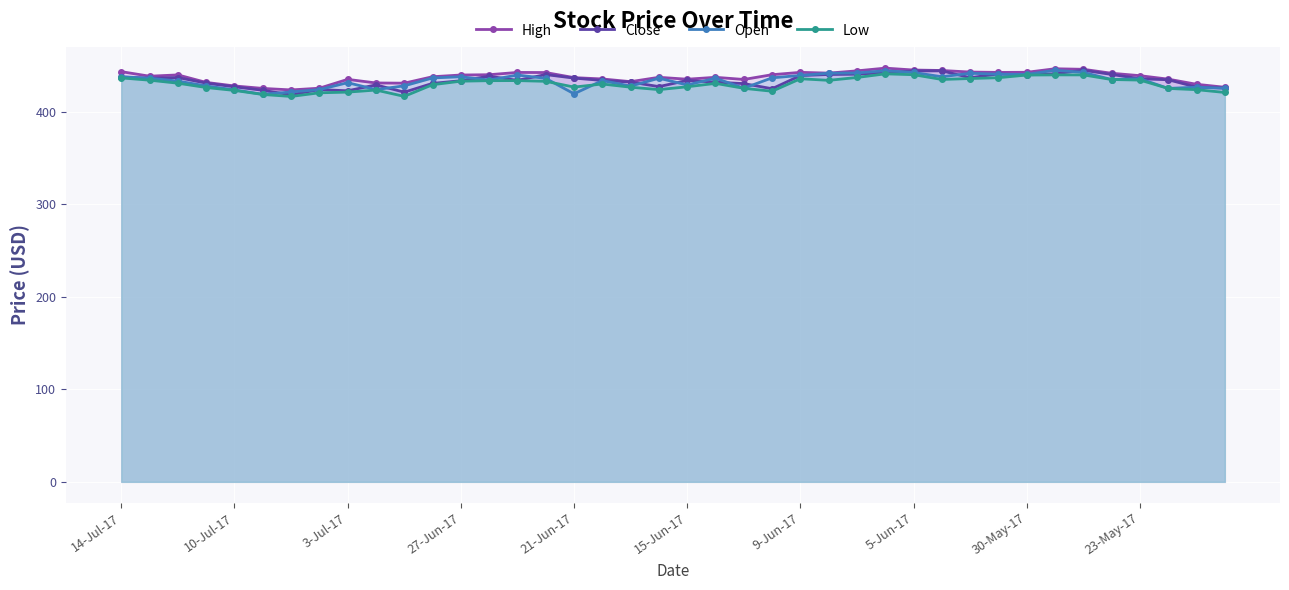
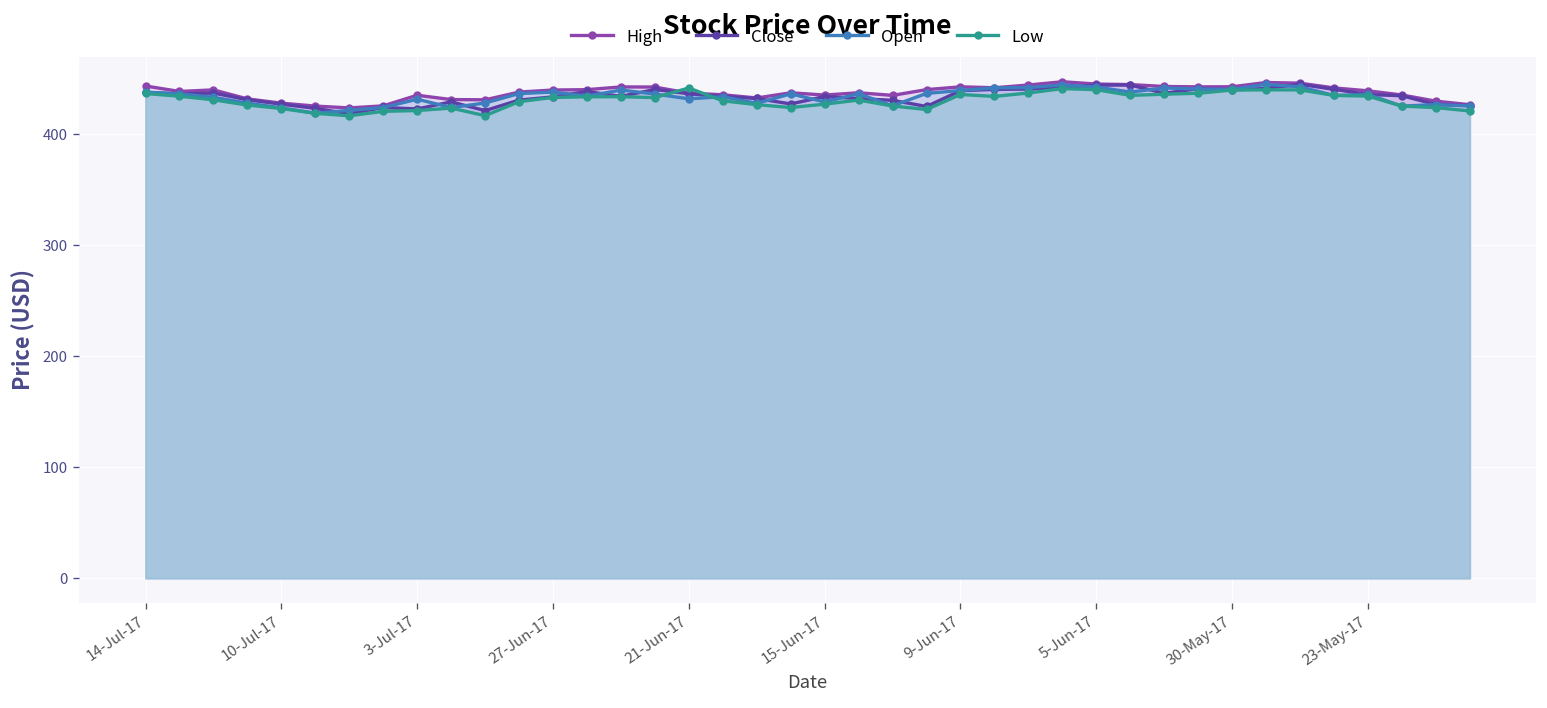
Open, 21-Jun-17: 420 -> 430
Low, 21-Jun-17: 430 -> 440
